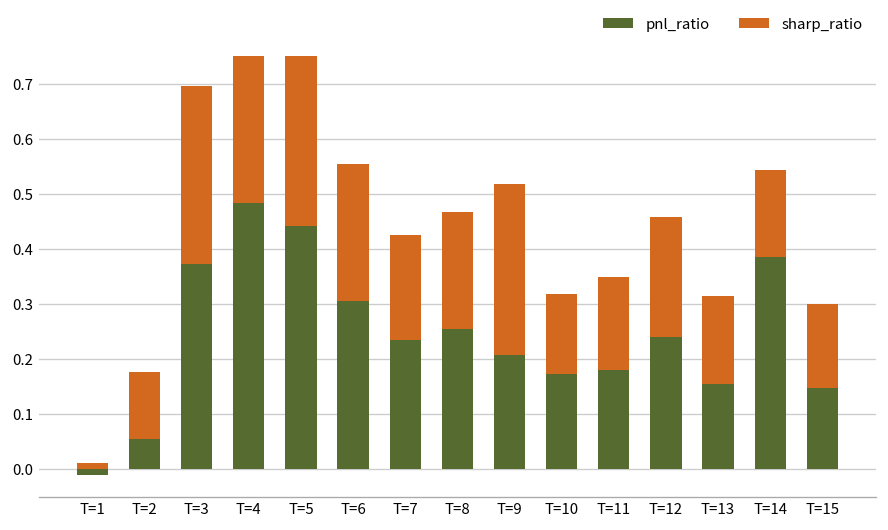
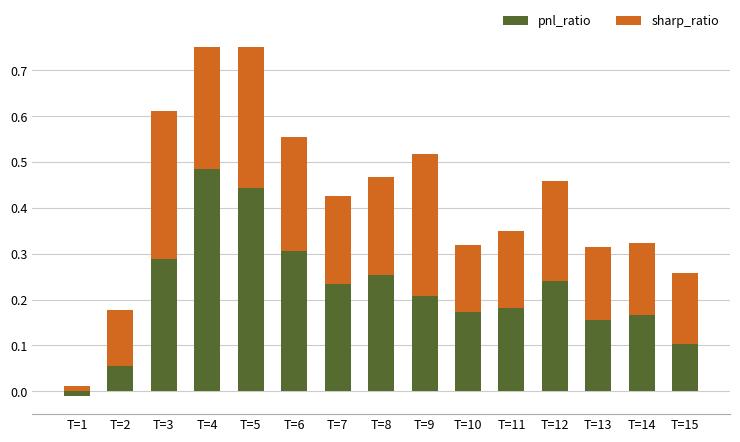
pnl_ratio, T=3: 0.37 -> 0.29
pnl_ratio, T=14: 0.39 -> 0.17
pnl_ratio, T=15: 0.15 -> 0.10
